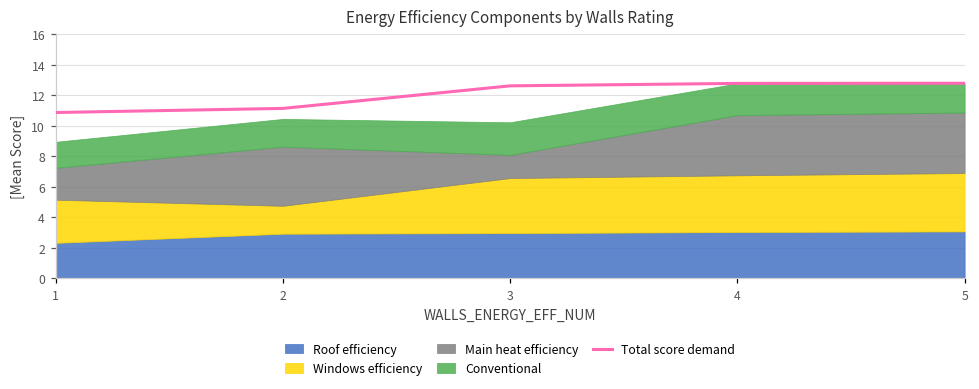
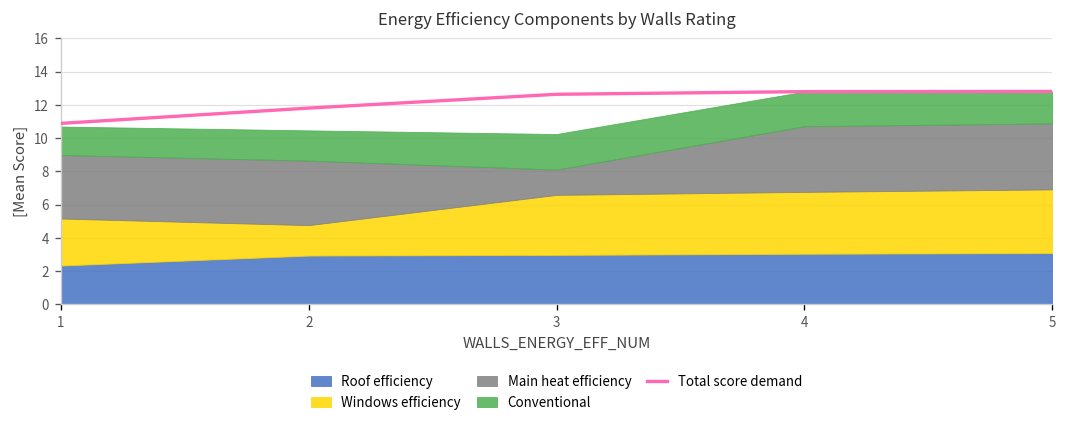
Main heat efficiency, 1: 2.1 -> 3.8
Total score demand, 2: 11.2 -> 11.8
